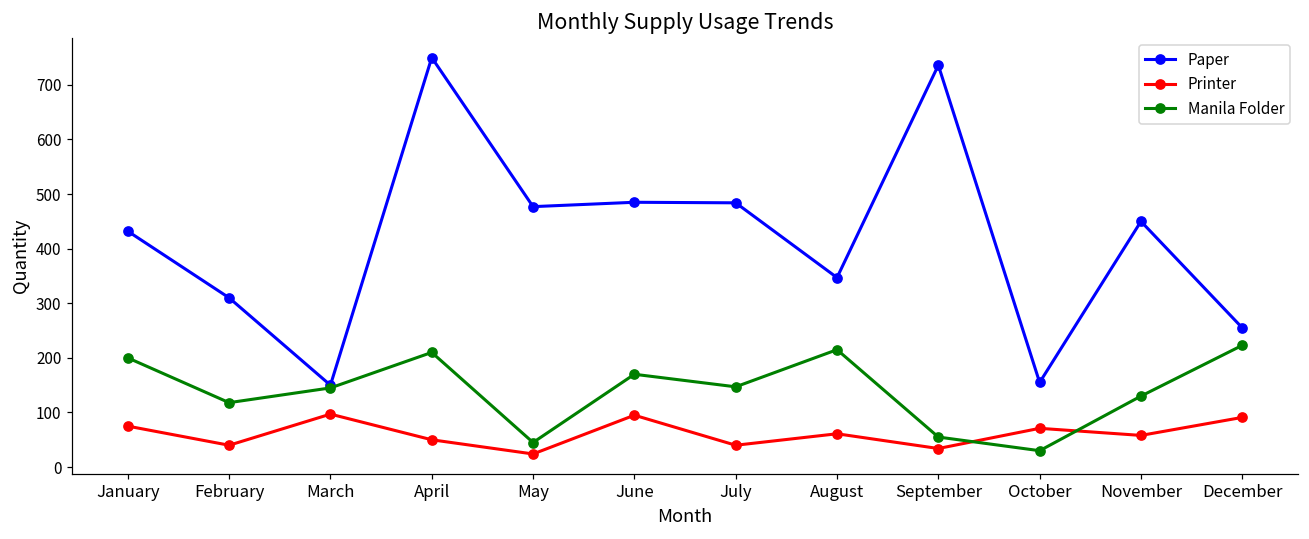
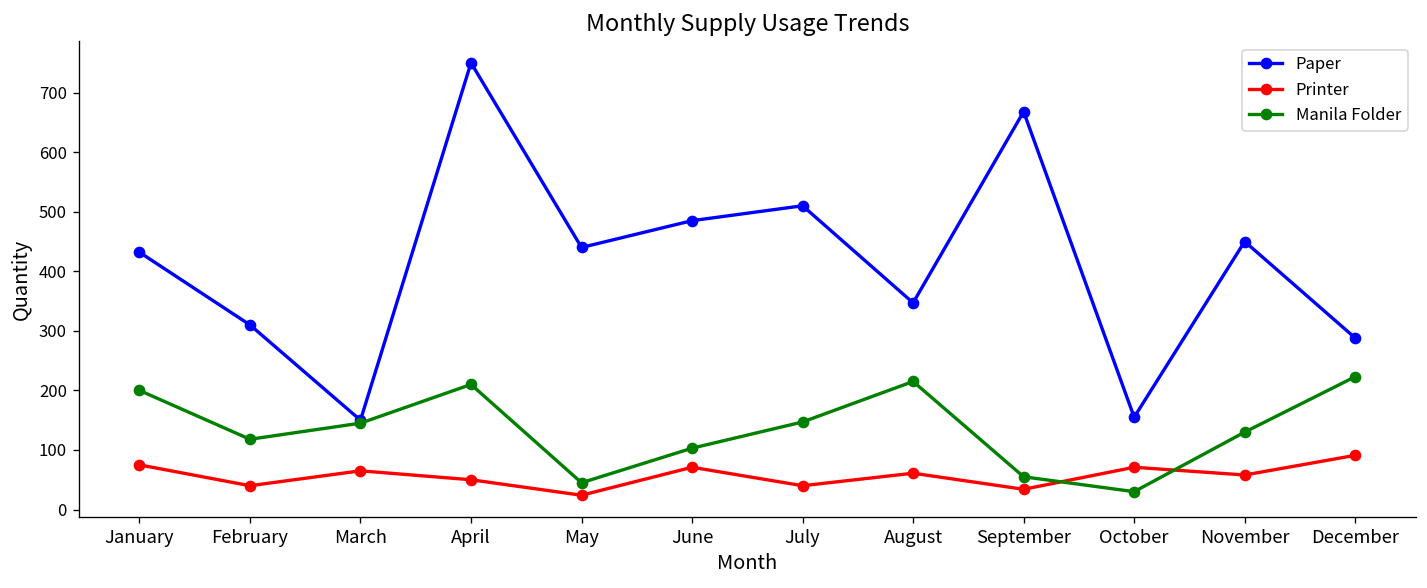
Printer, March: 100 -> 70
Paper, May: 480 -> 440
Printer, June: 100 -> 70
Manila Folder, June: 170 -> 100
Paper, July: 480 -> 510
Paper, September: 740 -> 670
Paper, December: 260 -> 290
